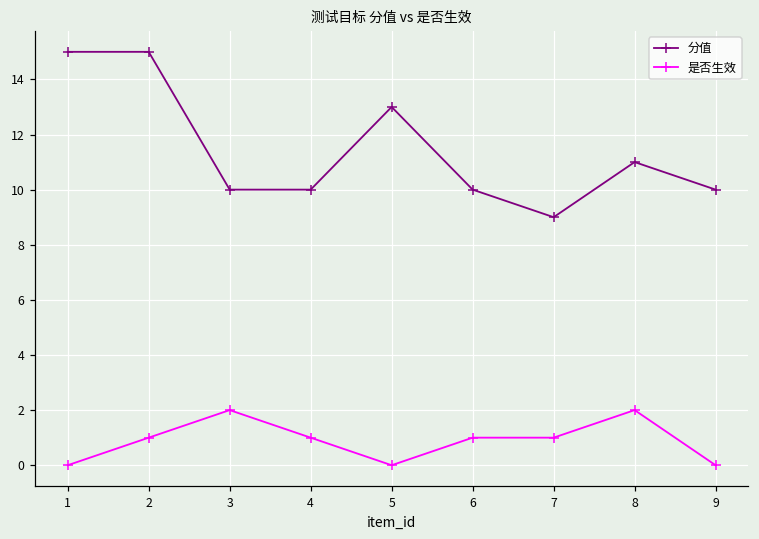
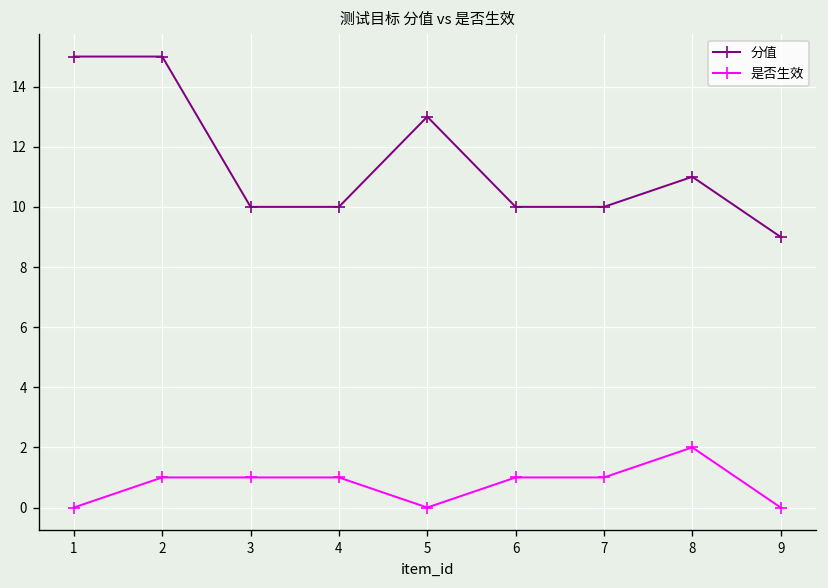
是否生效, 3: 2 -> 1
分值, 7: 9 -> 10
分值, 9: 10 -> 9
